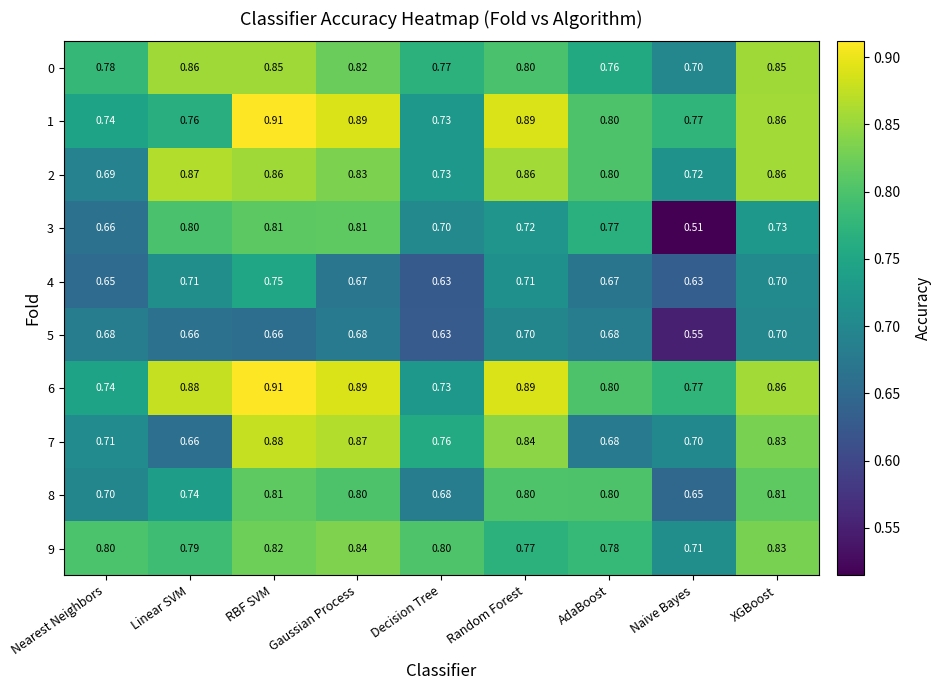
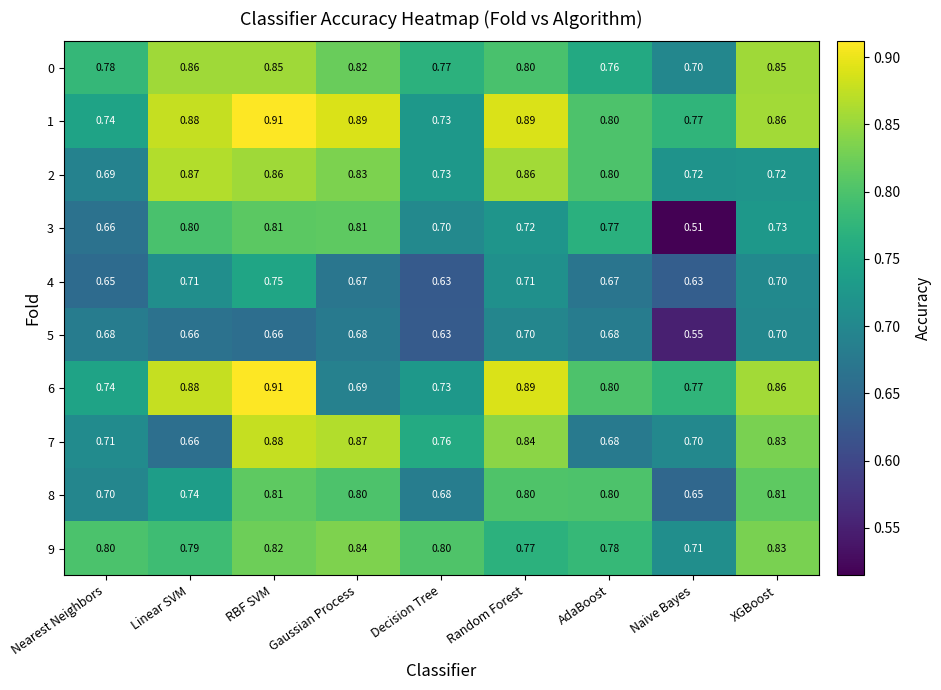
1, Linear SVM: 0.76 -> 0.88
2, XGBoost: 0.86 -> 0.72
6, Gaussian Process: 0.89 -> 0.69
